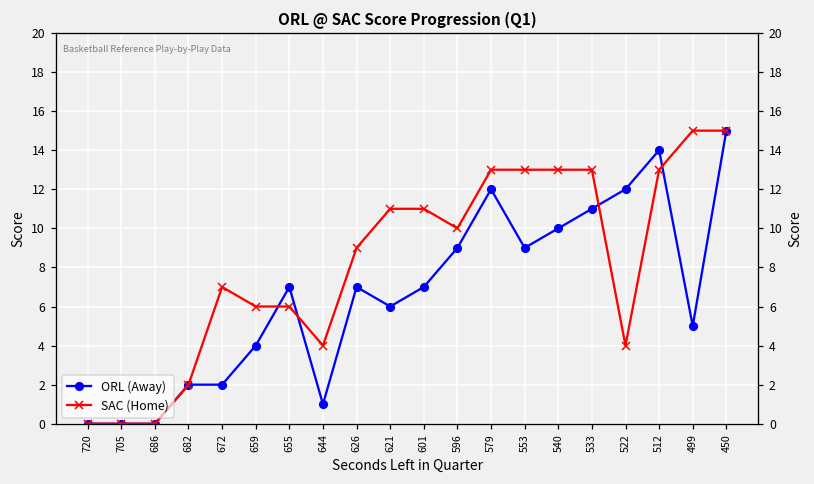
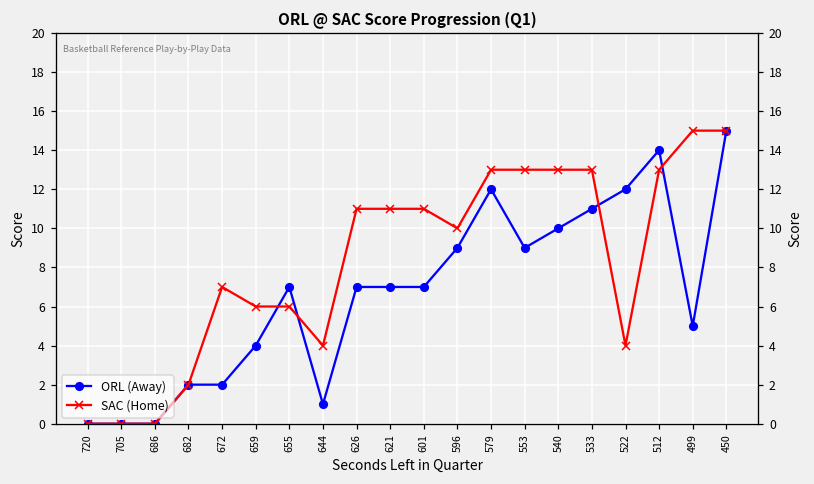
SAC (Home), 626: 9 -> 11
ORL (Away), 621: 6 -> 7
